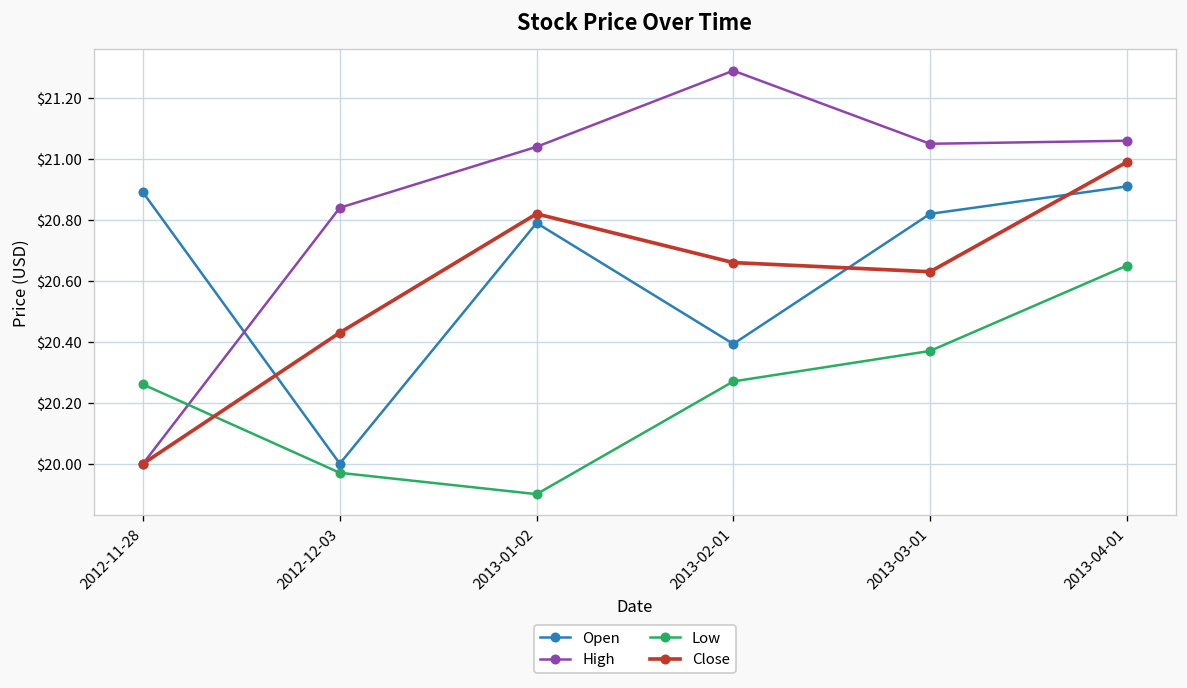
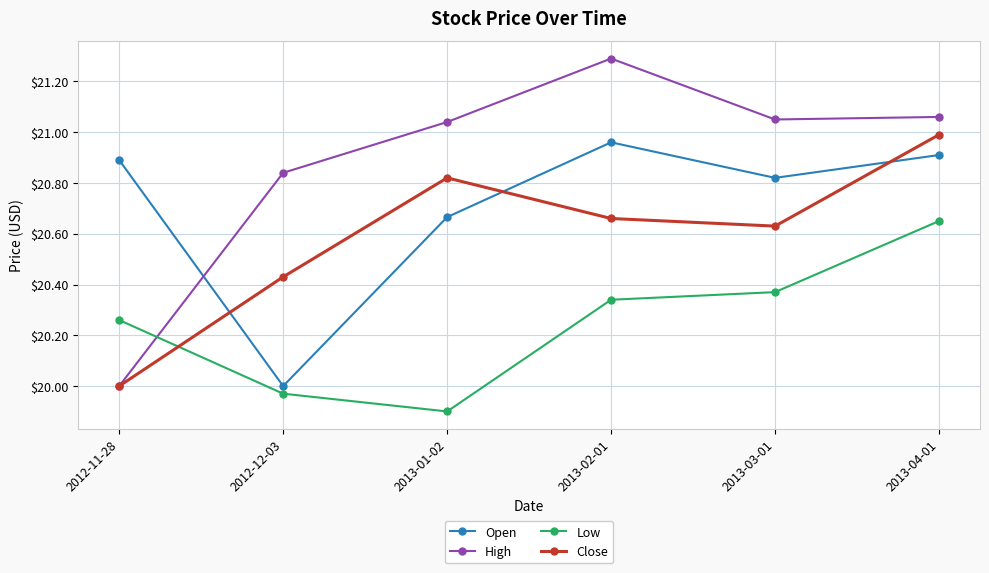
Open, 2013-01-02: $20.79 -> $20.67
Open, 2013-02-01: $20.39 -> $20.96
Low, 2013-02-01: $20.27 -> $20.34
